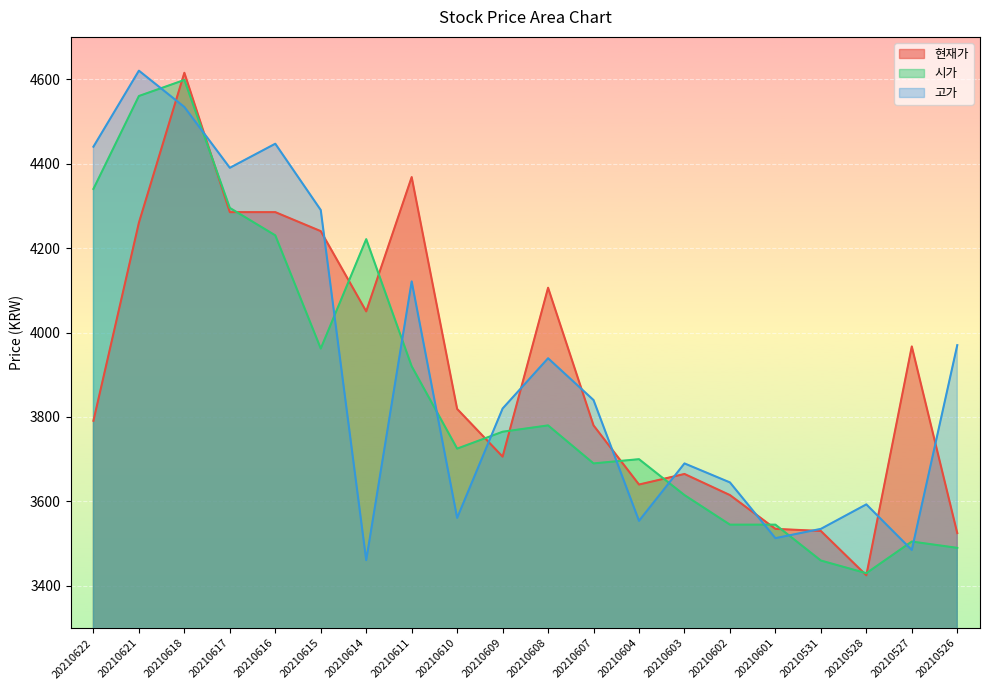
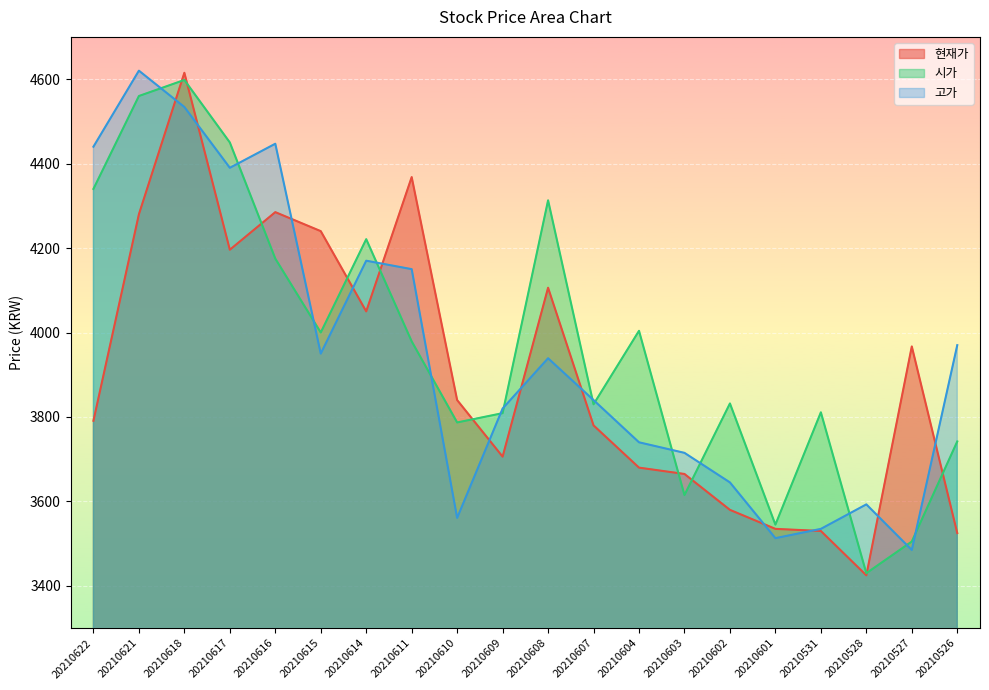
현재가, 20210621: 4260 -> 4280
현재가, 20210617: 4290 -> 4200
시가, 20210617: 4300 -> 4450
시가, 20210616: 4230 -> 4180
시가, 20210615: 3960 -> 4000
고가, 20210615: 4290 -> 3950
고가, 20210614: 3460 -> 4170
시가, 20210611: 3920 -> 3980
고가, 20210611: 4120 -> 4150
현재가, 20210610: 3820 -> 3840
시가, 20210610: 3730 -> 3790
시가, 20210609: 3770 -> 3810
시가, 20210608: 3780 -> 4310
시가, 20210607: 3690 -> 3830
현재가, 20210604: 3640 -> 3680
시가, 20210604: 3700 -> 4000
고가, 20210604: 3550 -> 3740
고가, 20210603: 3690 -> 3720
현재가, 20210602: 3620 -> 3580
시가, 20210602: 3550 -> 3830
시가, 20210531: 3460 -> 3810
시가, 20210526: 3490 -> 3740
